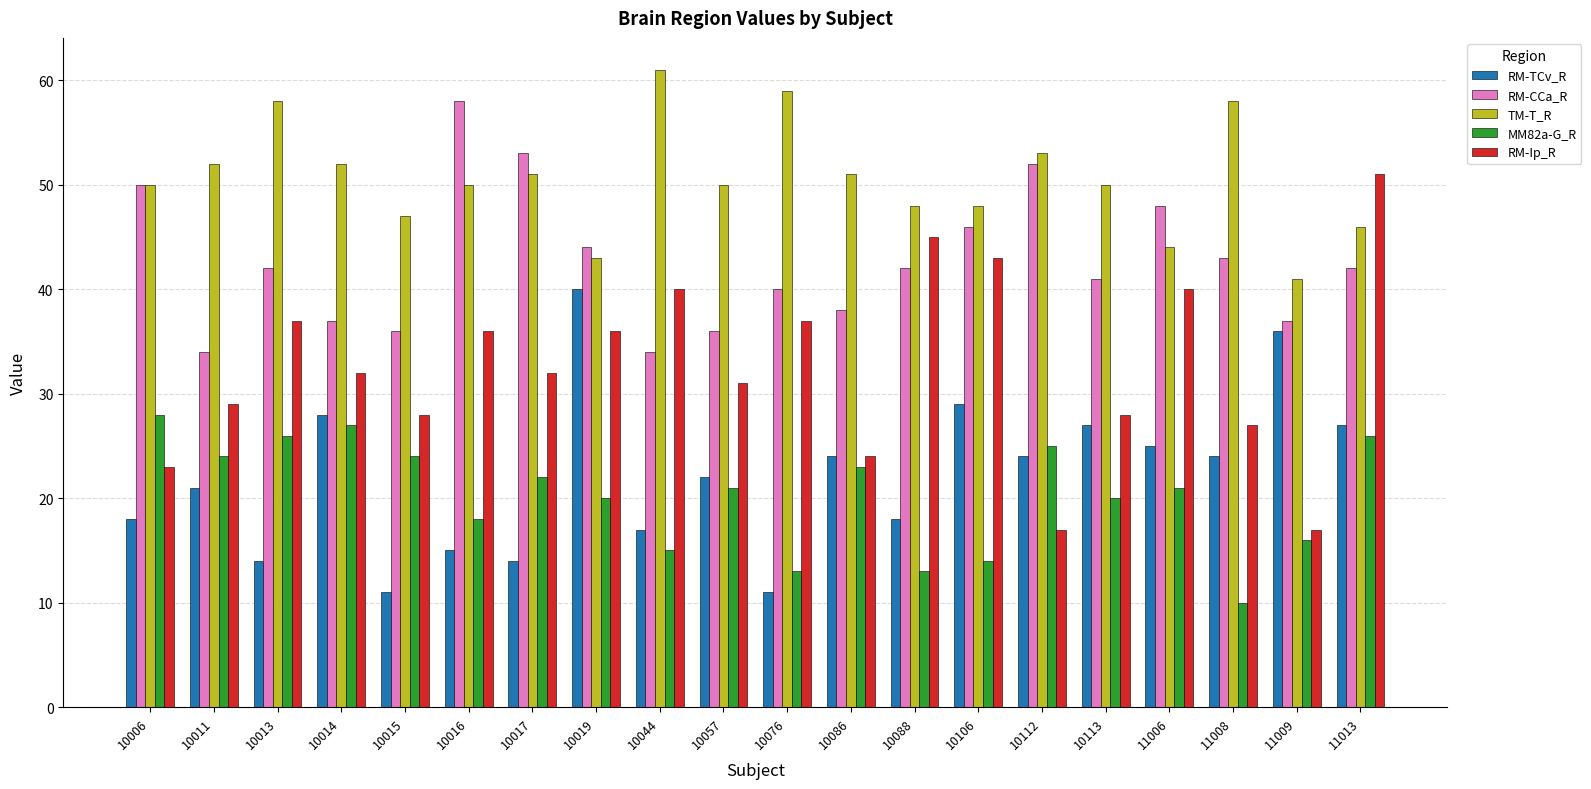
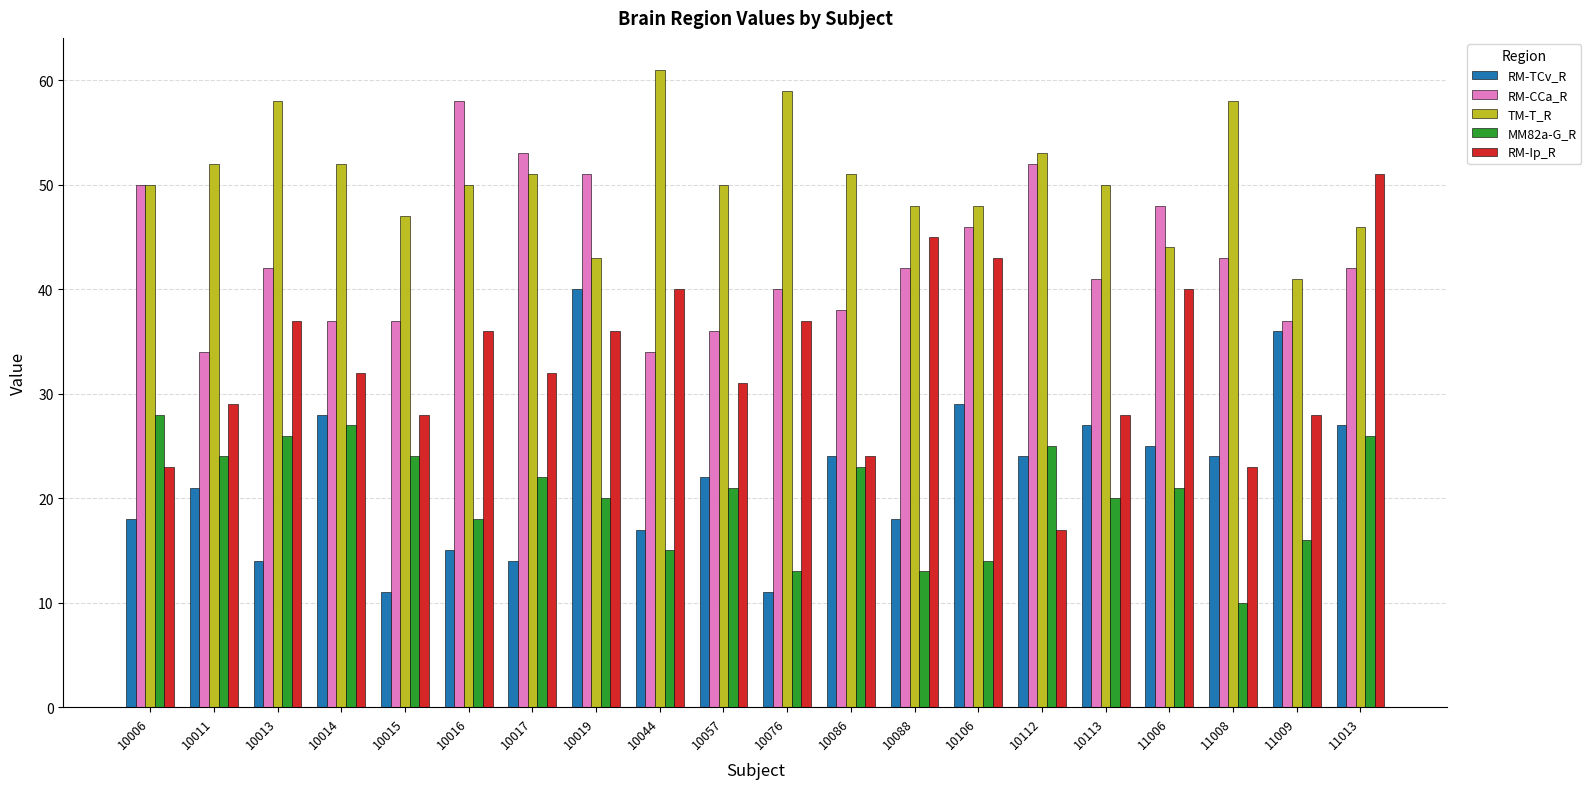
RM-CCa_R, 10015: 36 -> 37
RM-CCa_R, 10019: 44 -> 51
RM-Ip_R, 11008: 27 -> 23
RM-Ip_R, 11009: 17 -> 28
